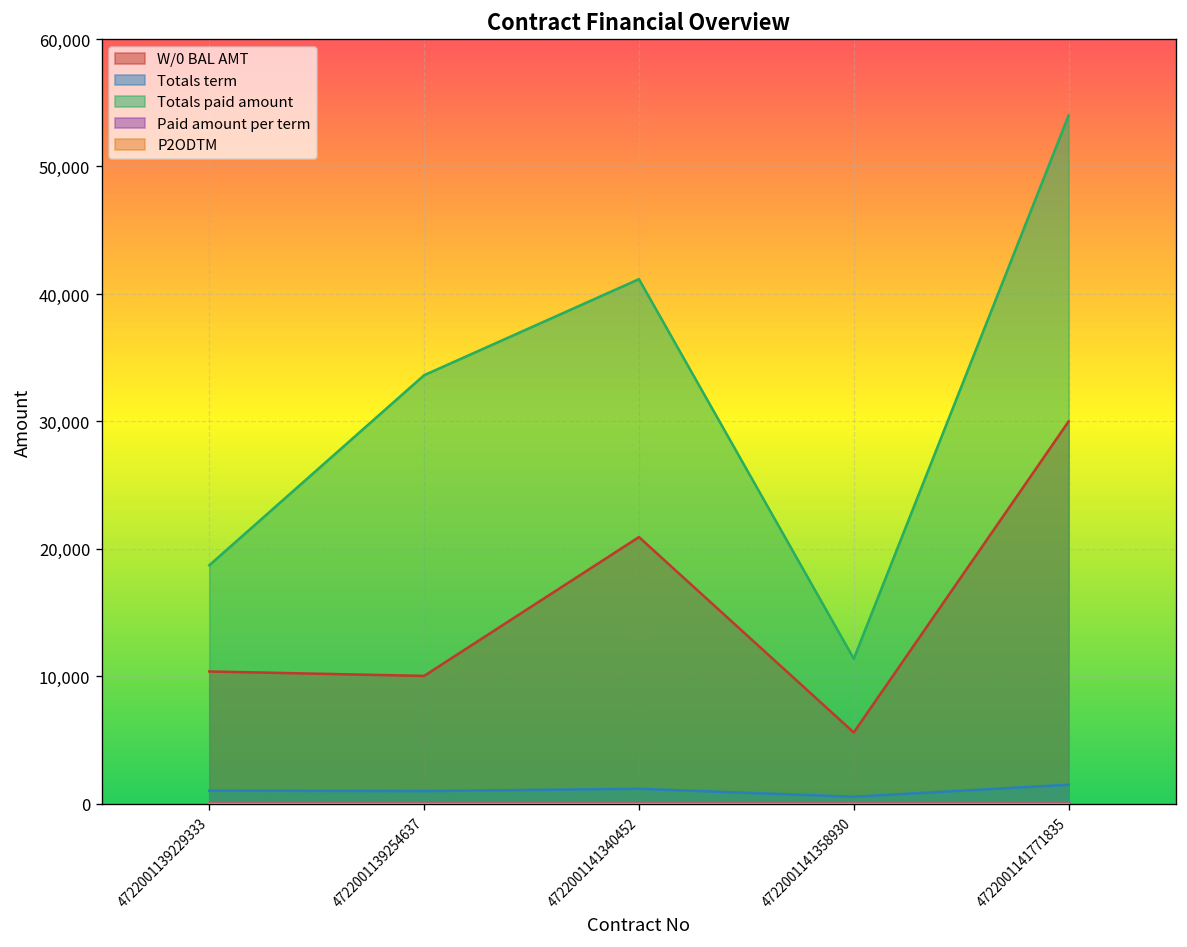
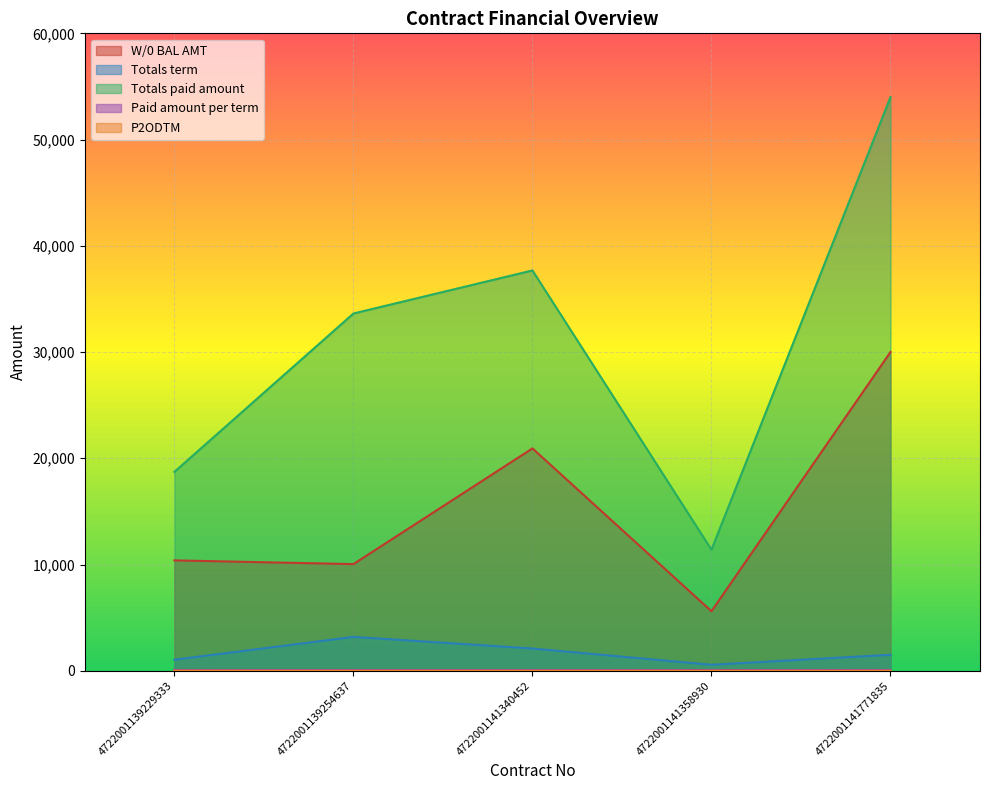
Totals term, 4722001139254637: 1,000 -> 3,200
Totals term, 4722001141340452: 1,200 -> 2,100
Totals paid amount, 4722001141340452: 41,200 -> 37,700
